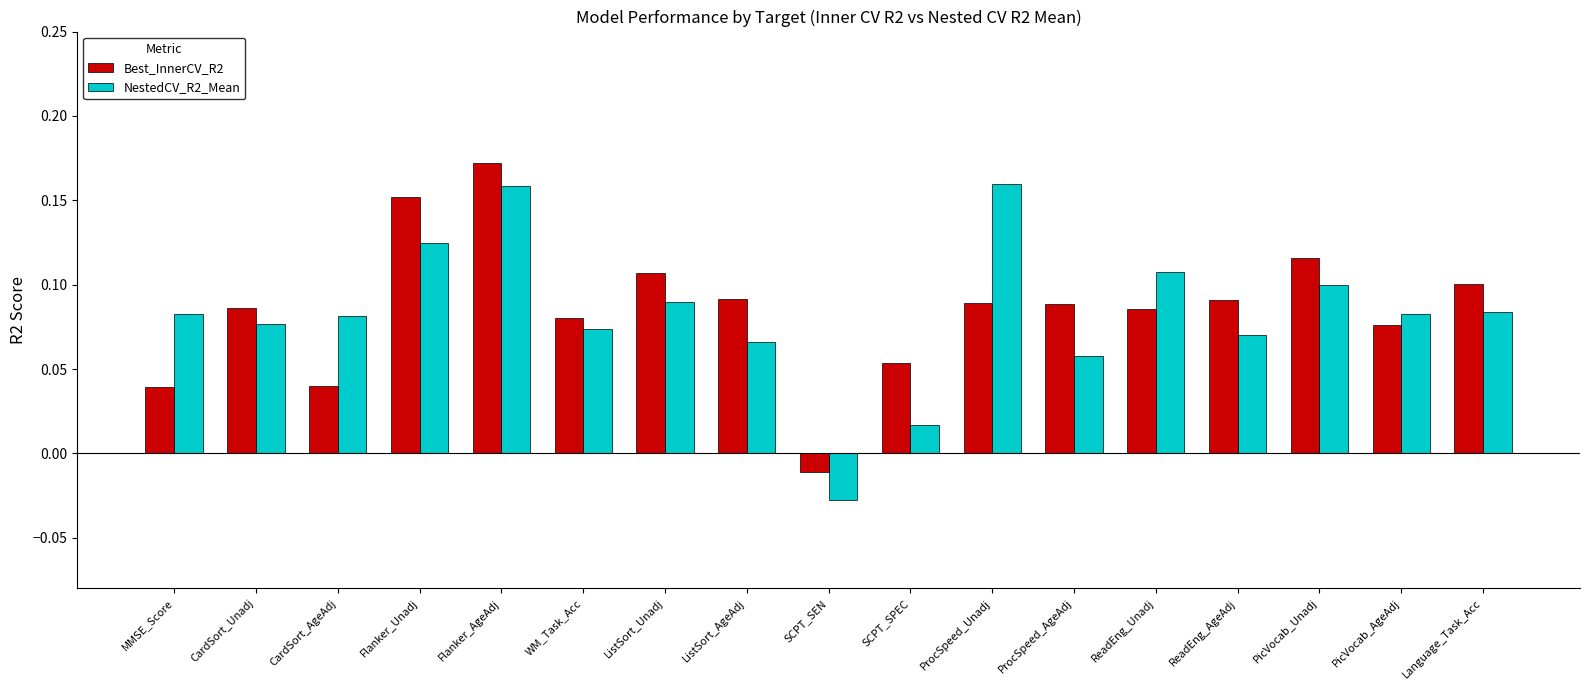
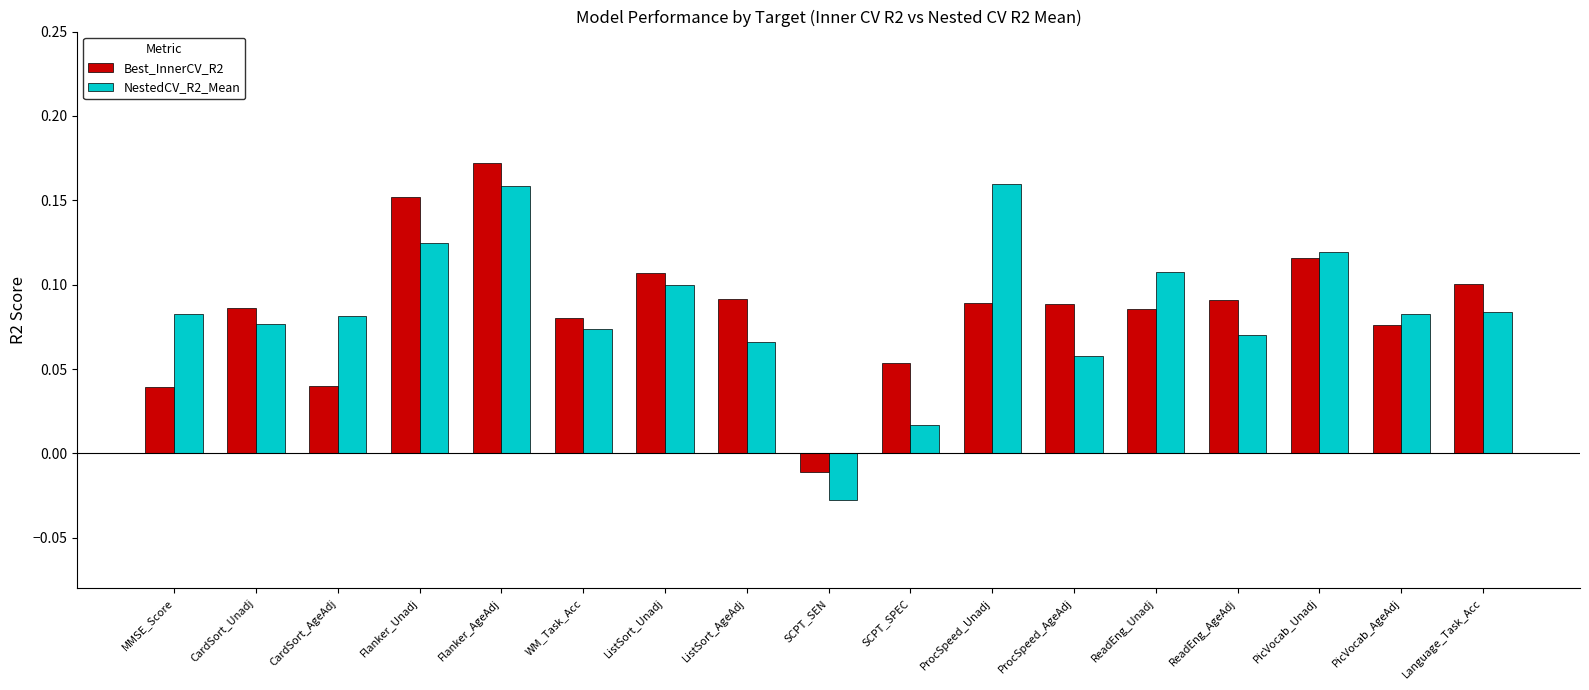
NestedCV_R2_Mean, ListSort_Unadj: 0.090 -> 0.100
NestedCV_R2_Mean, PicVocab_Unadj: 0.100 -> 0.119
